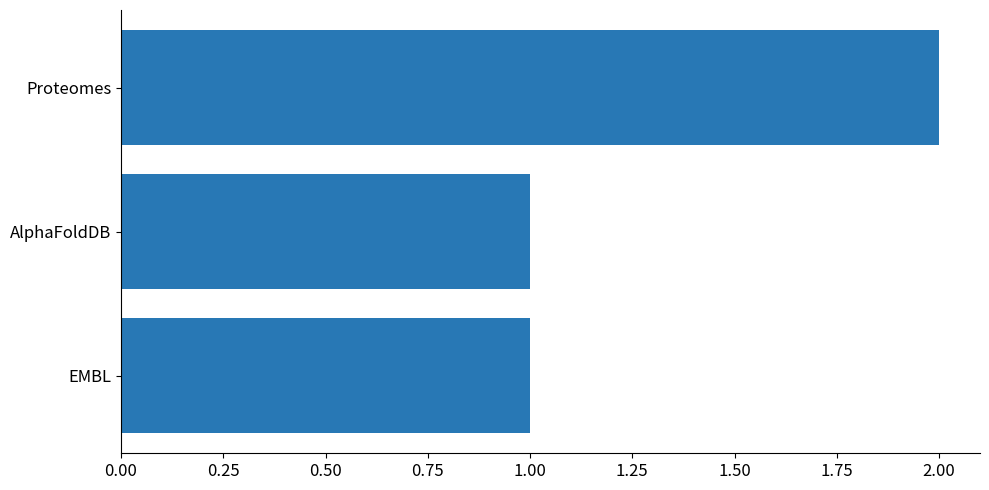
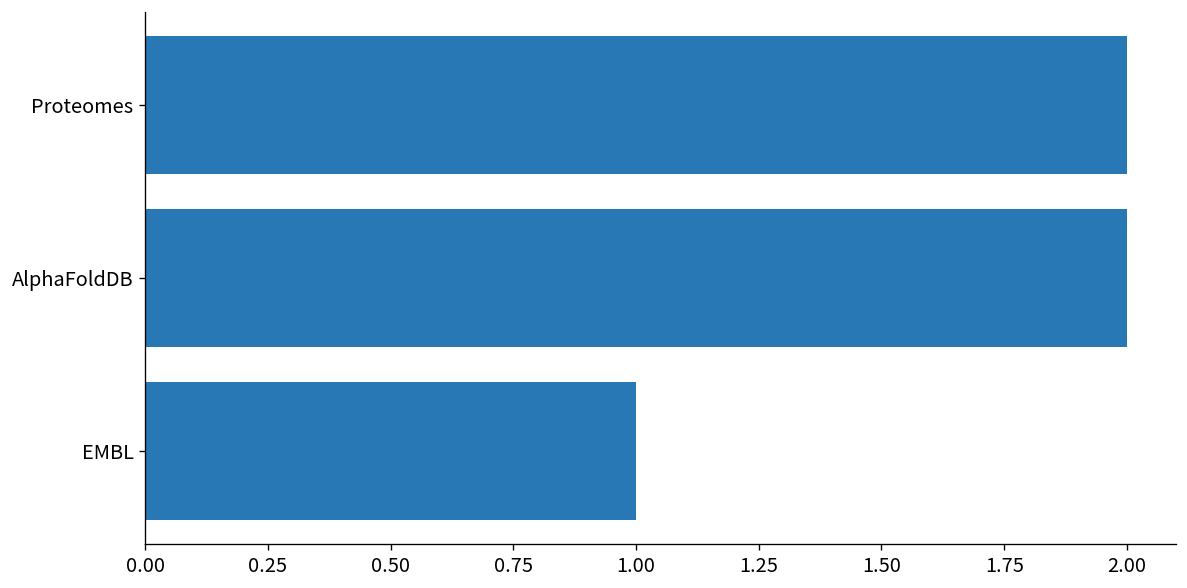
AlphaFoldDB: 1 -> 2
